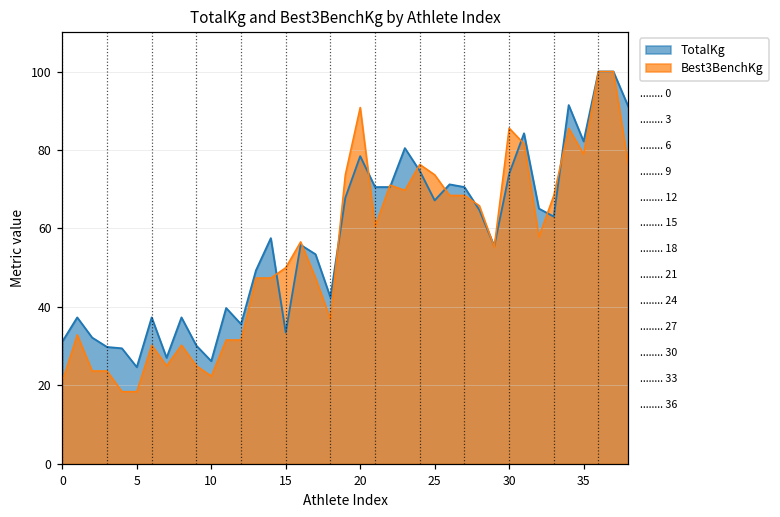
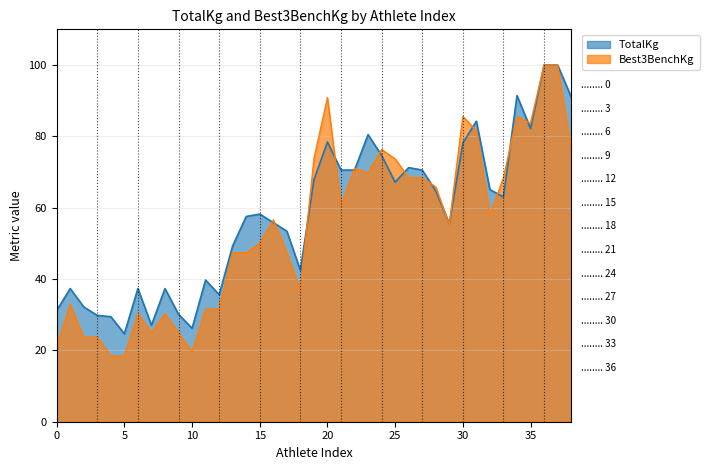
Best3BenchKg, 10: 22 -> 20
TotalKg, 15: 33 -> 58
TotalKg, 30: 74 -> 78
Best3BenchKg, 35: 79 -> 84
